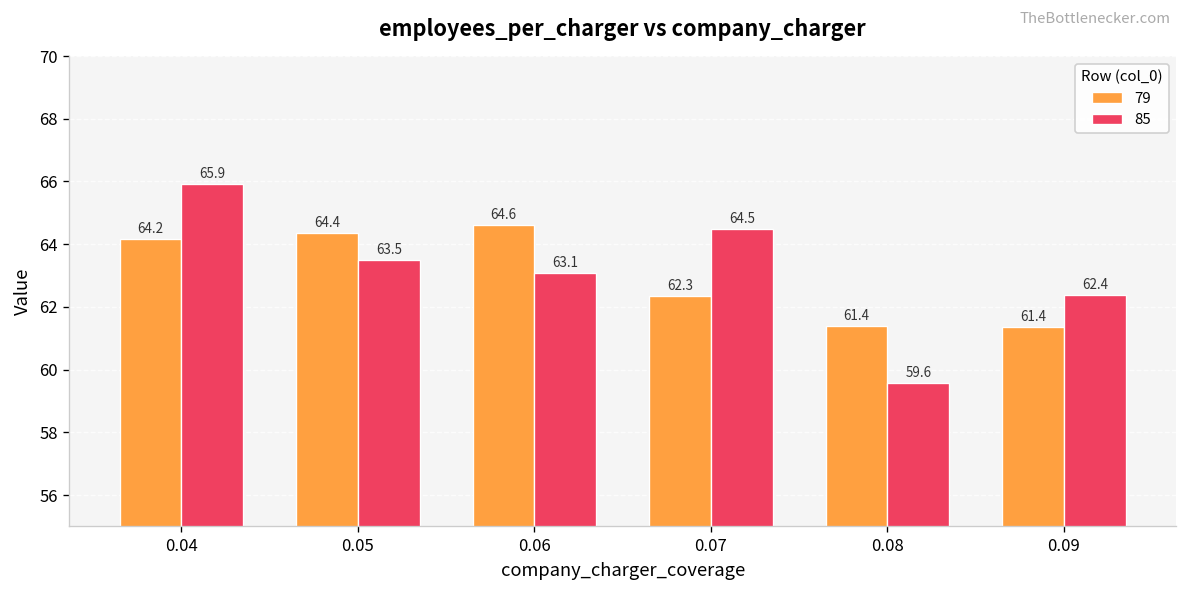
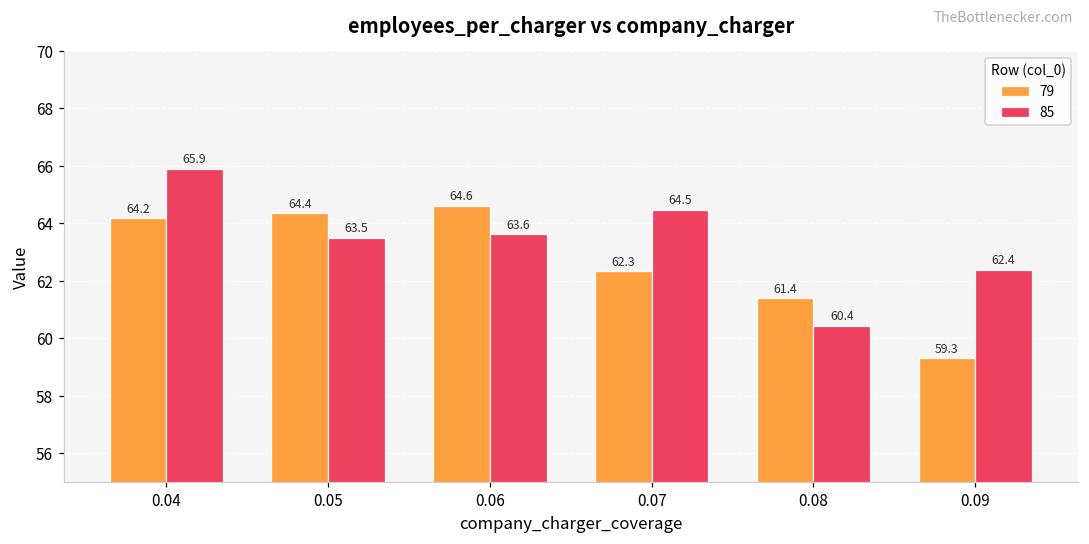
85, 0.06: 63.1 -> 63.6
85, 0.08: 59.6 -> 60.4
79, 0.09: 61.4 -> 59.3
